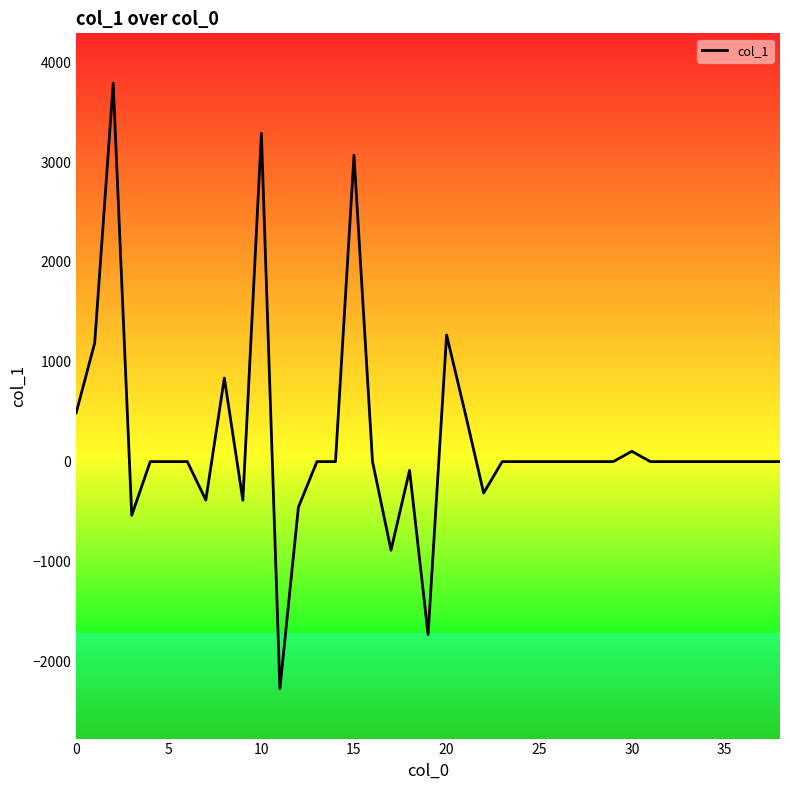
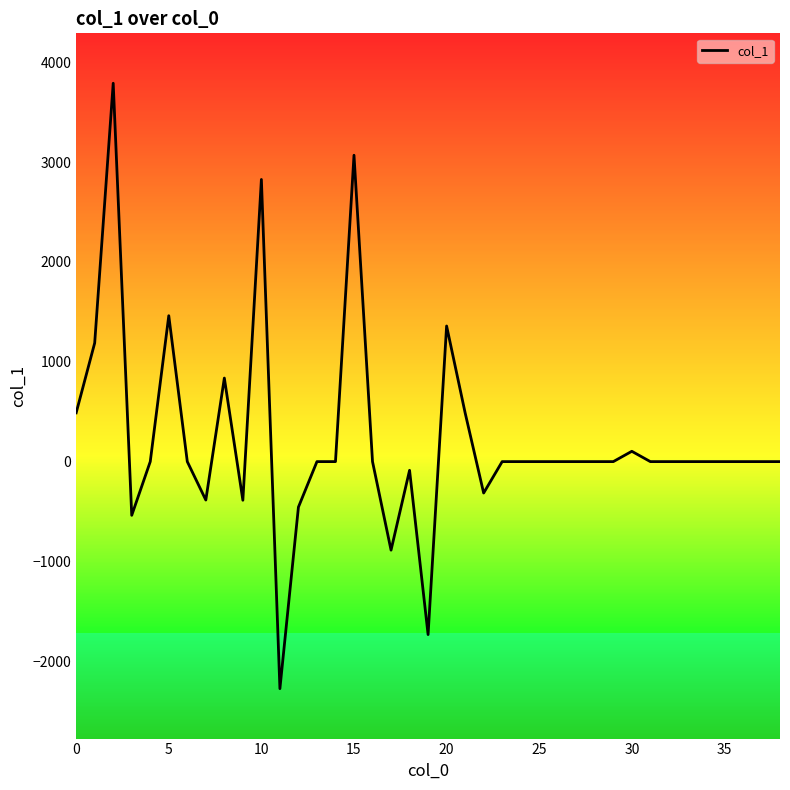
5: 0 -> 1500
10: 3300 -> 2800
20: 1300 -> 1400
